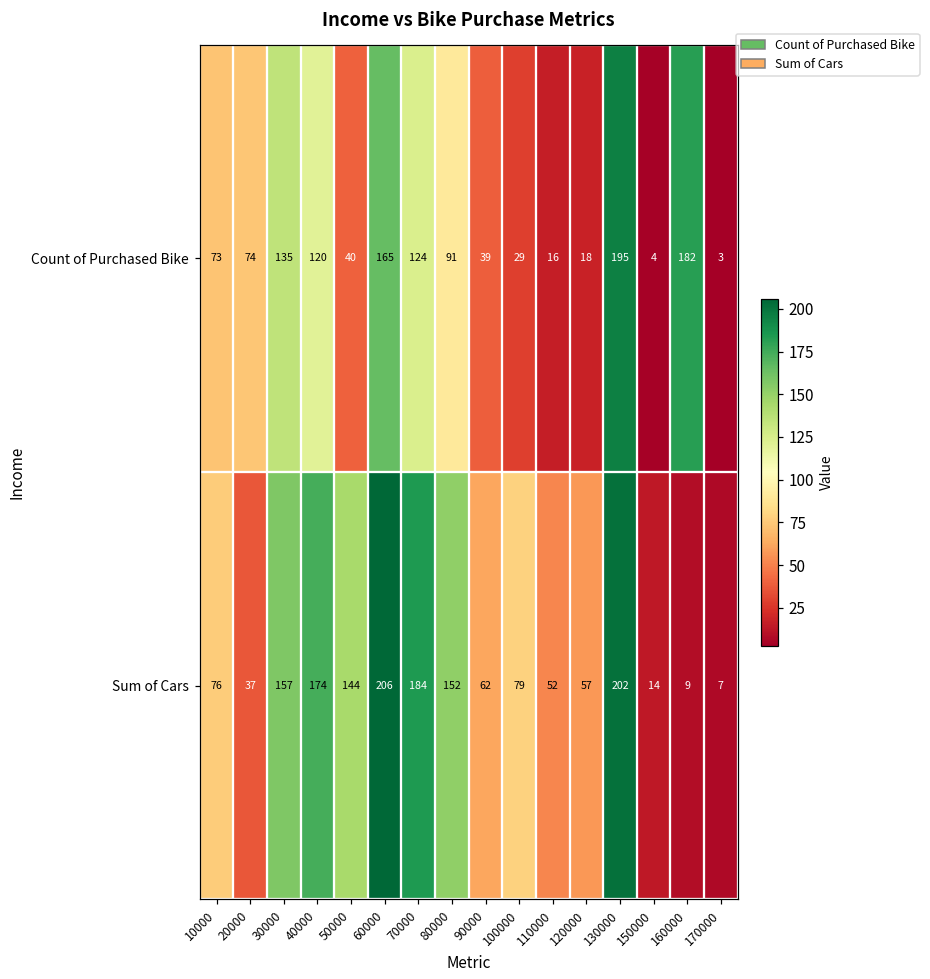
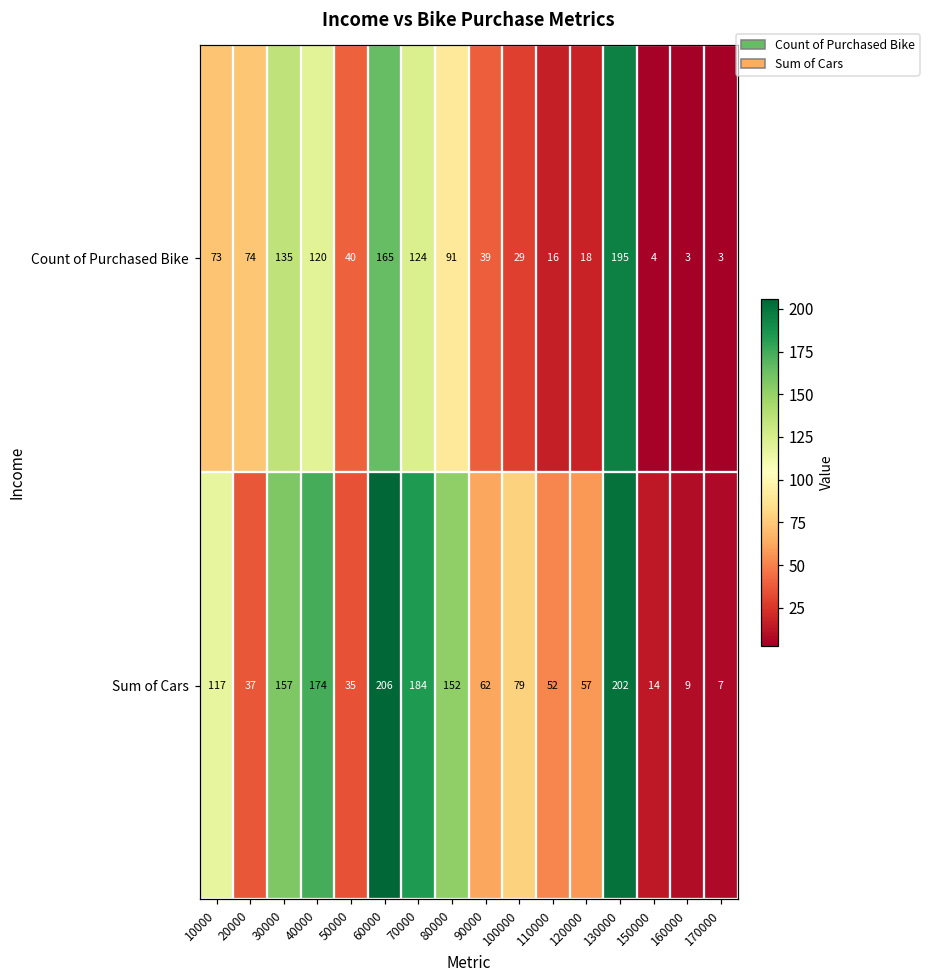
Count of Purchased Bike, 160000: 182 -> 3
Sum of Cars, 10000: 76 -> 117
Sum of Cars, 50000: 144 -> 35
